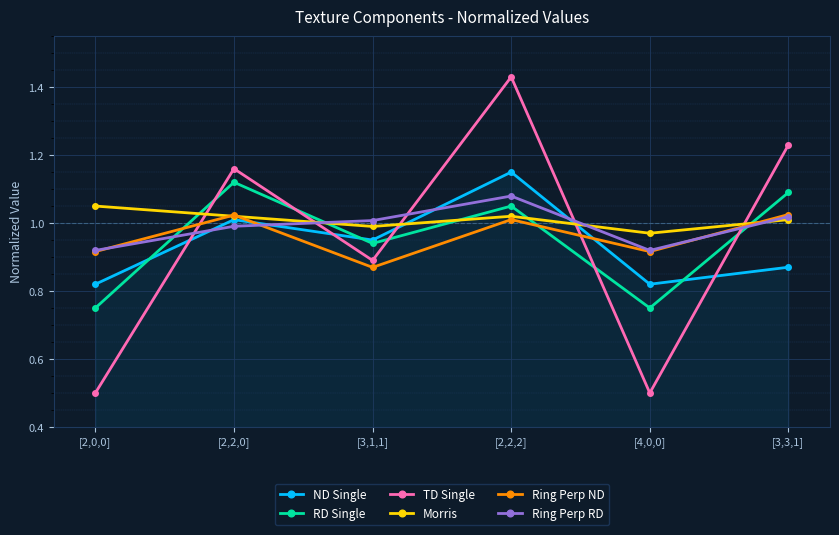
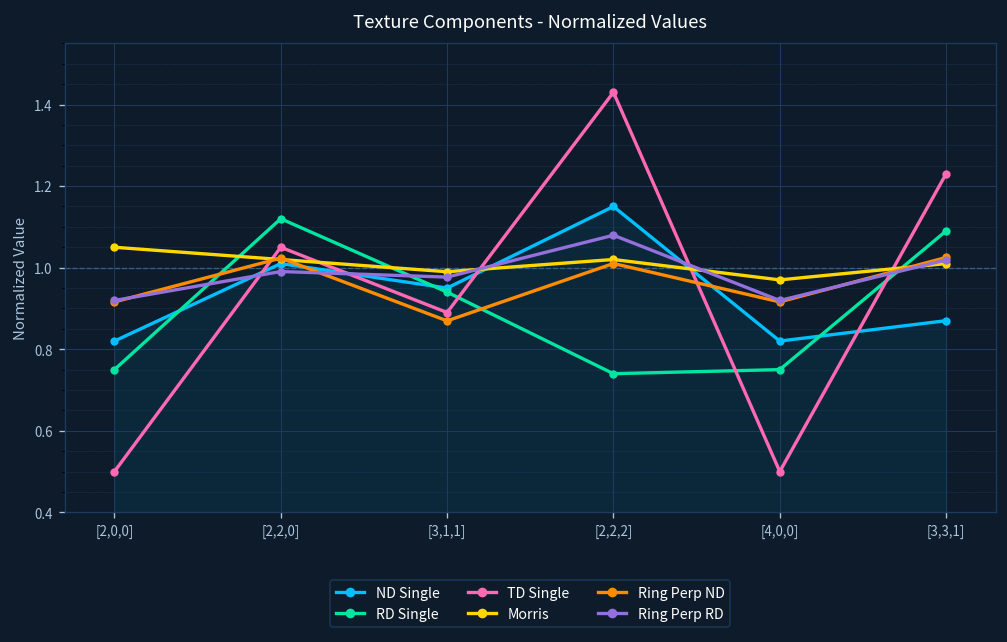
TD Single, [2,2,0]: 1.16 -> 1.05
Ring Perp RD, [3,1,1]: 1.01 -> 0.98
RD Single, [2,2,2]: 1.05 -> 0.74
